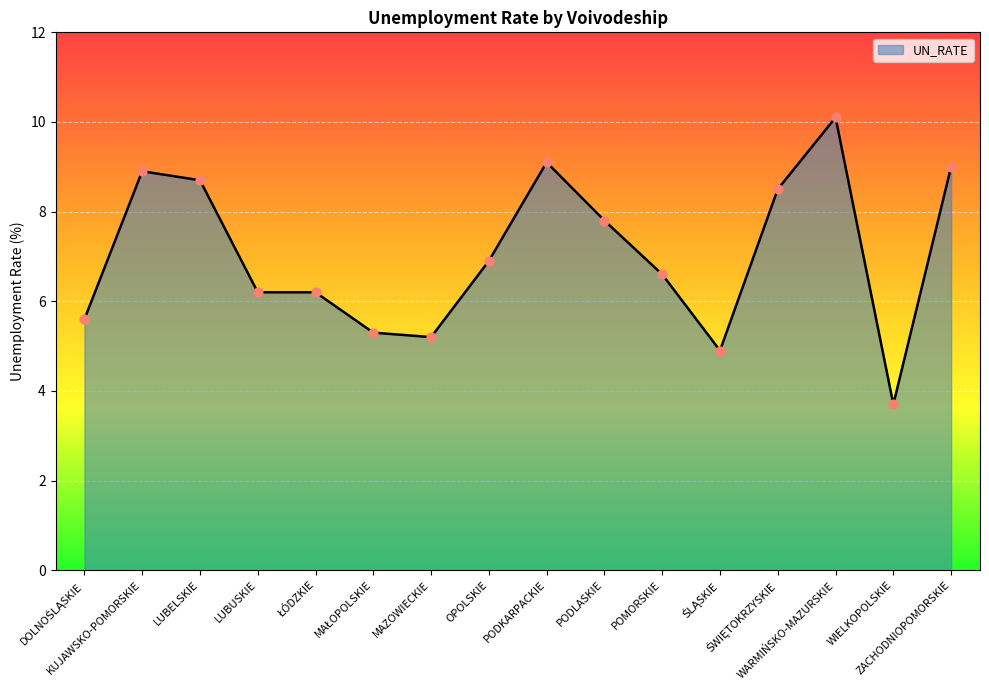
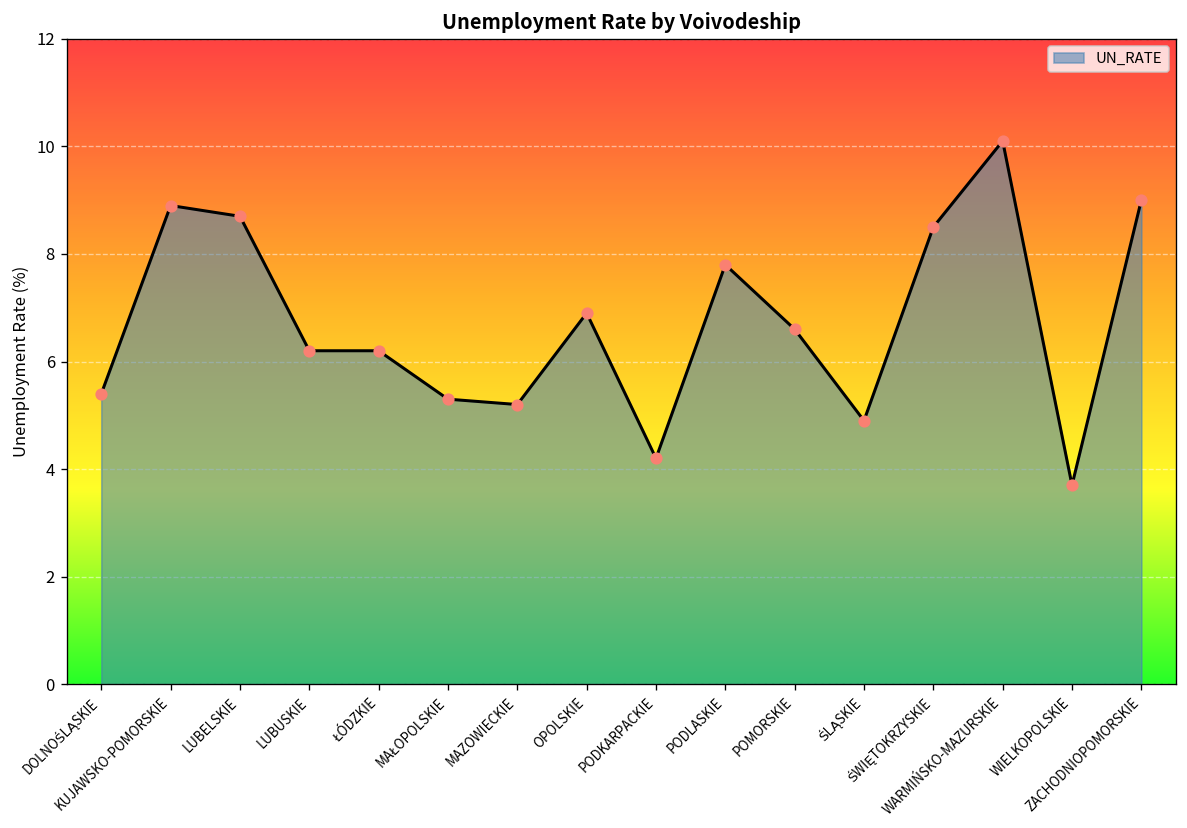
DOLNOŚLĄSKIE: 5.6 -> 5.4
PODKARPACKIE: 9.1 -> 4.2
